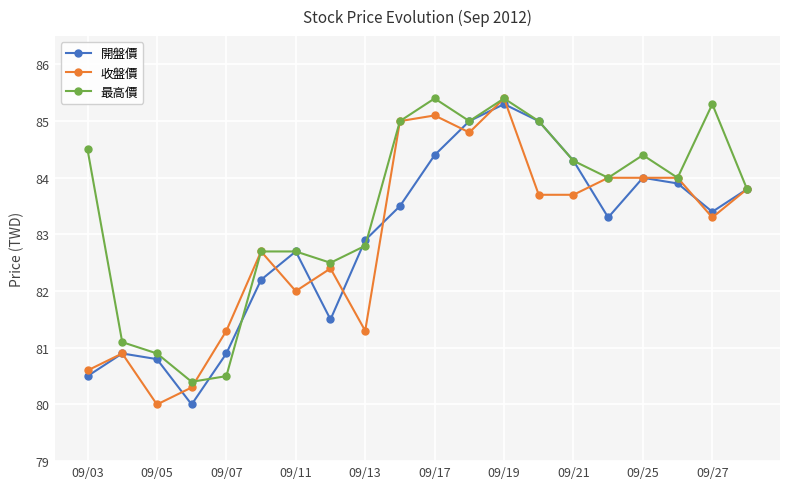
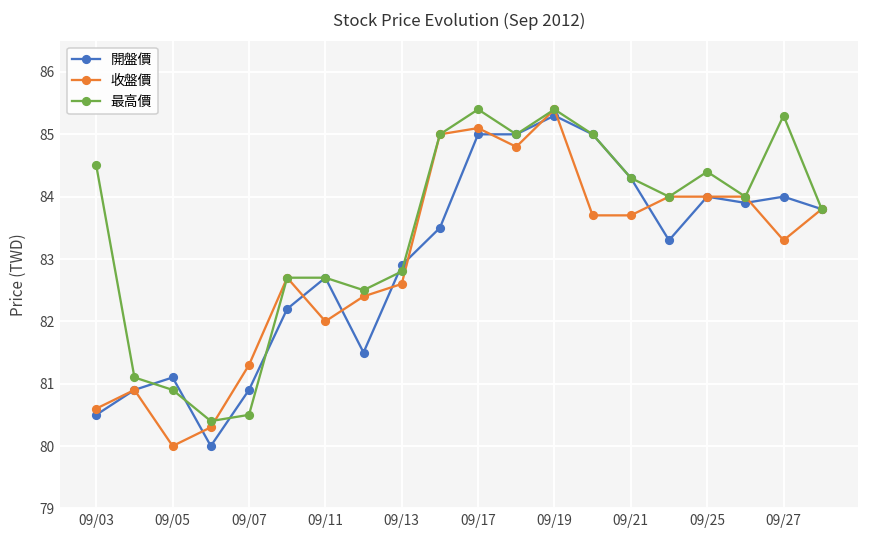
開盤價, 09/05: 80.8 -> 81.1
收盤價, 09/13: 81.3 -> 82.6
開盤價, 09/17: 84.4 -> 85.0
開盤價, 09/27: 83.4 -> 84.0
